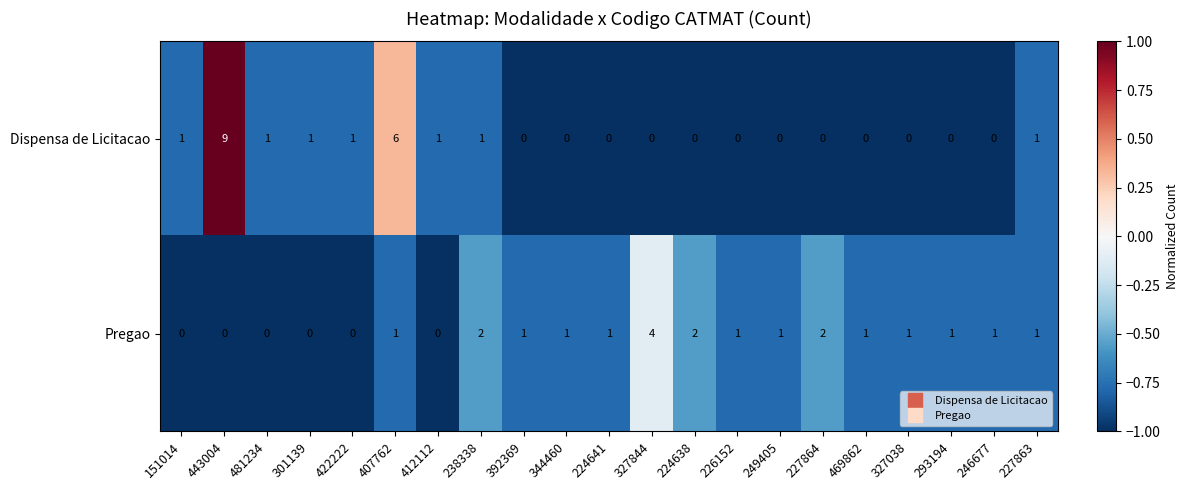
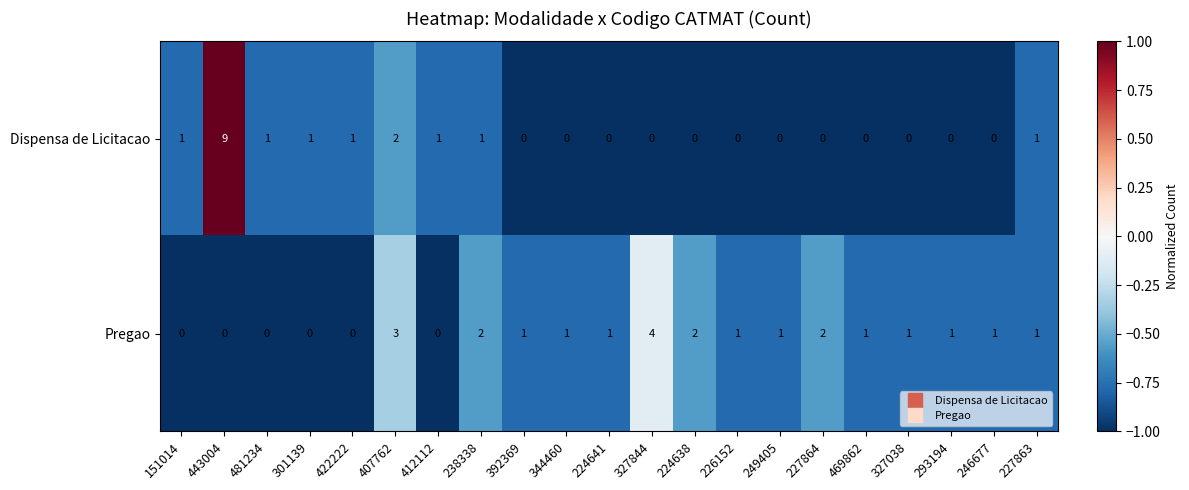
Dispensa de Licitacao, 407762: 6 -> 2
Pregao, 407762: 1 -> 3
